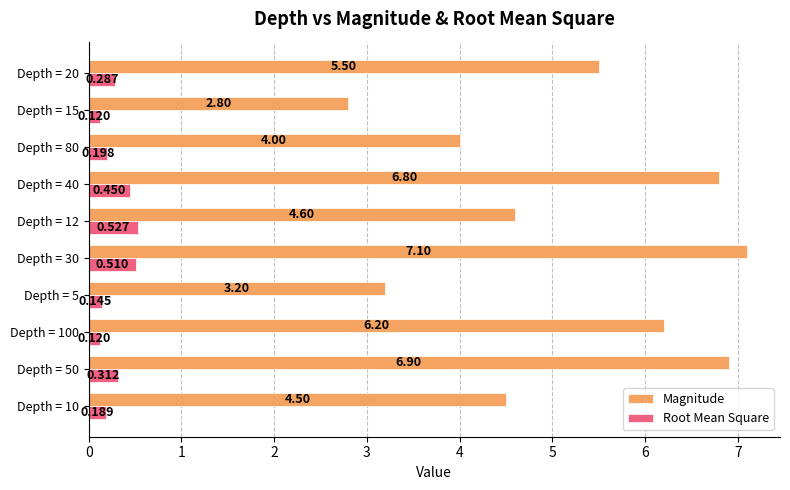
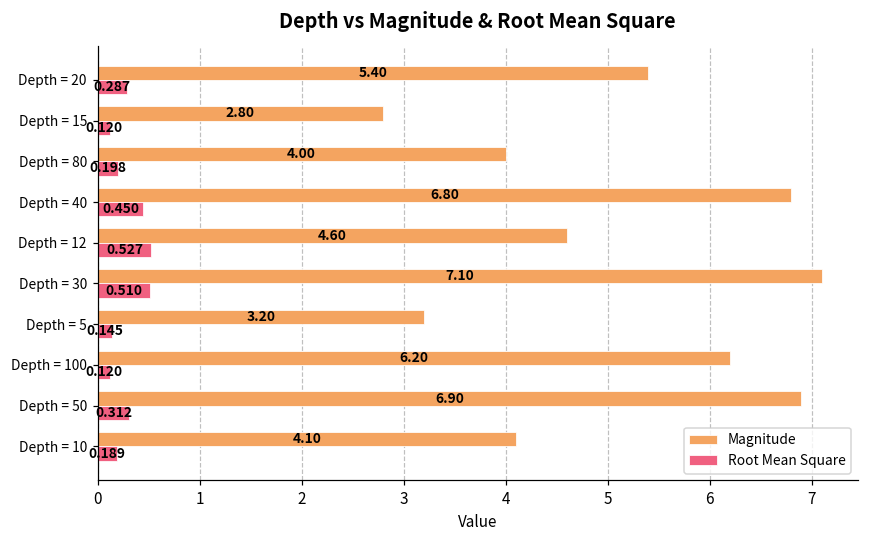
Magnitude, Depth = 20: 5.50 -> 5.40
Magnitude, Depth = 10: 4.50 -> 4.10
